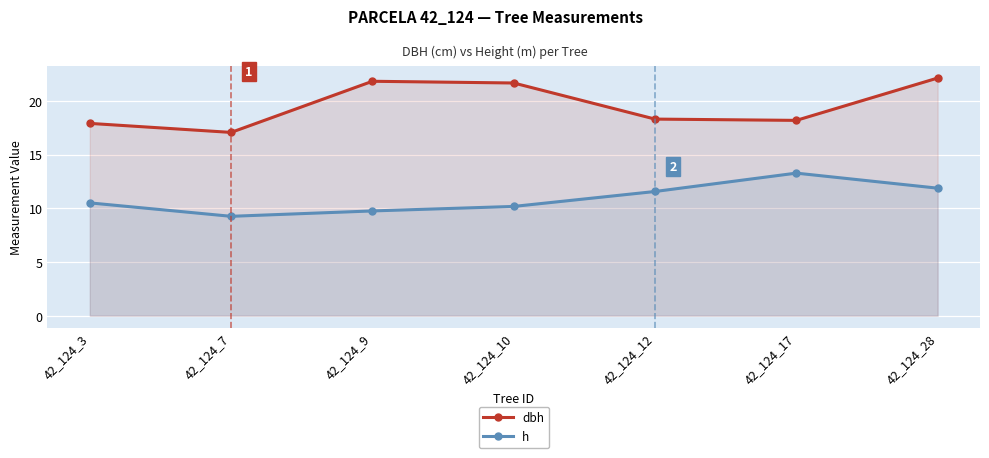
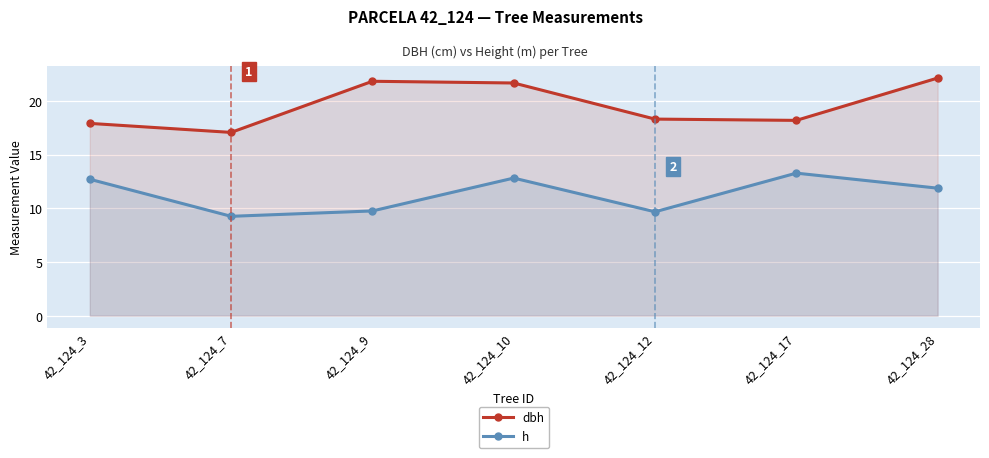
h, 42_124_3: 10.5 -> 12.7
h, 42_124_10: 10.2 -> 12.8
h, 42_124_12: 11.6 -> 9.7
